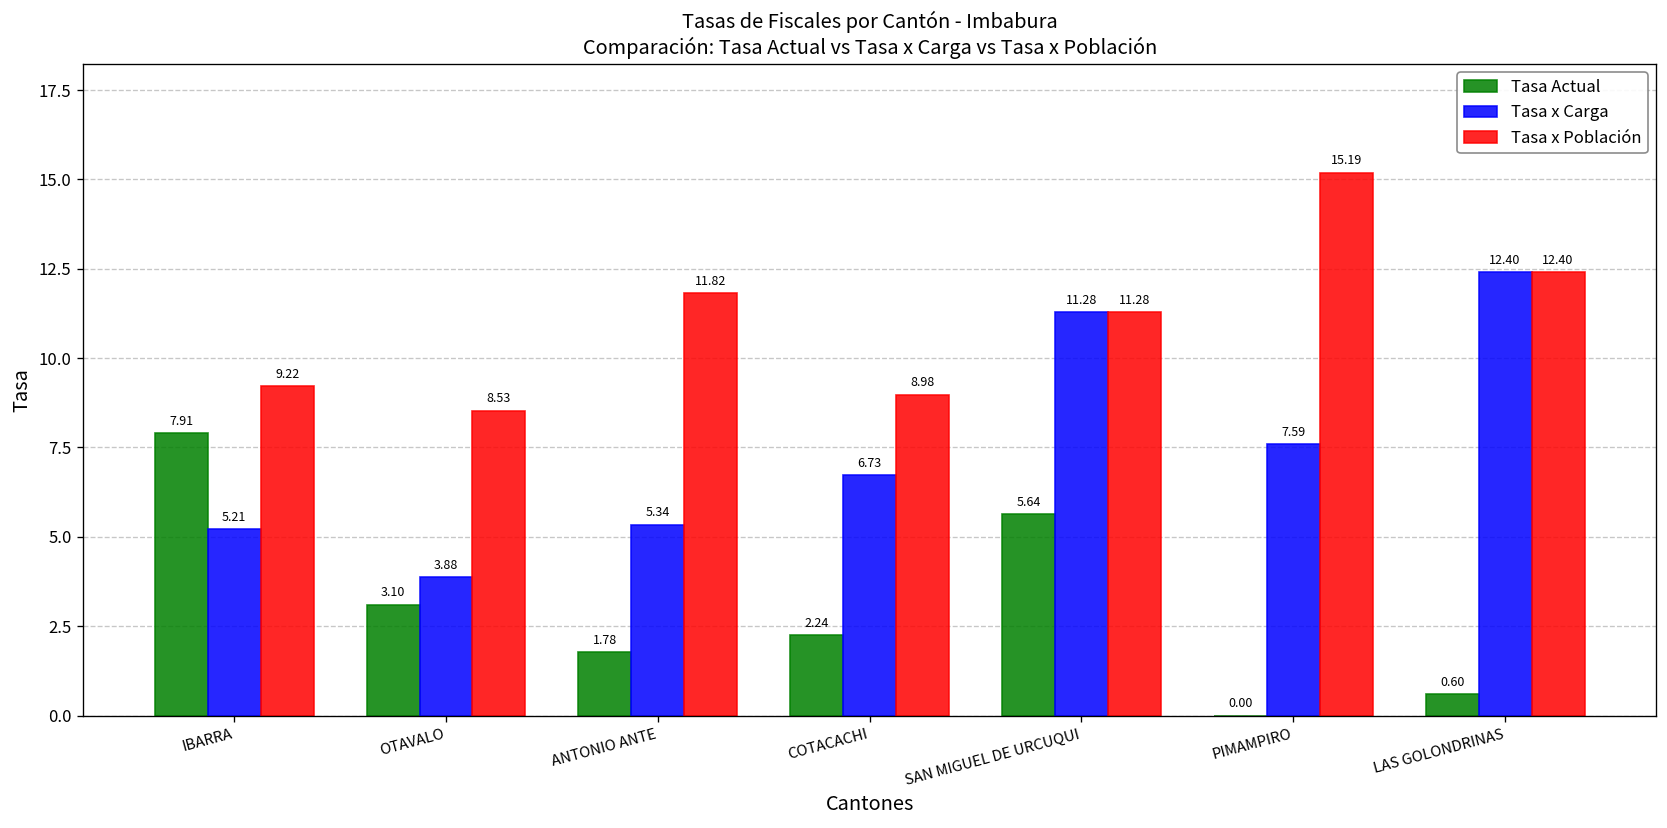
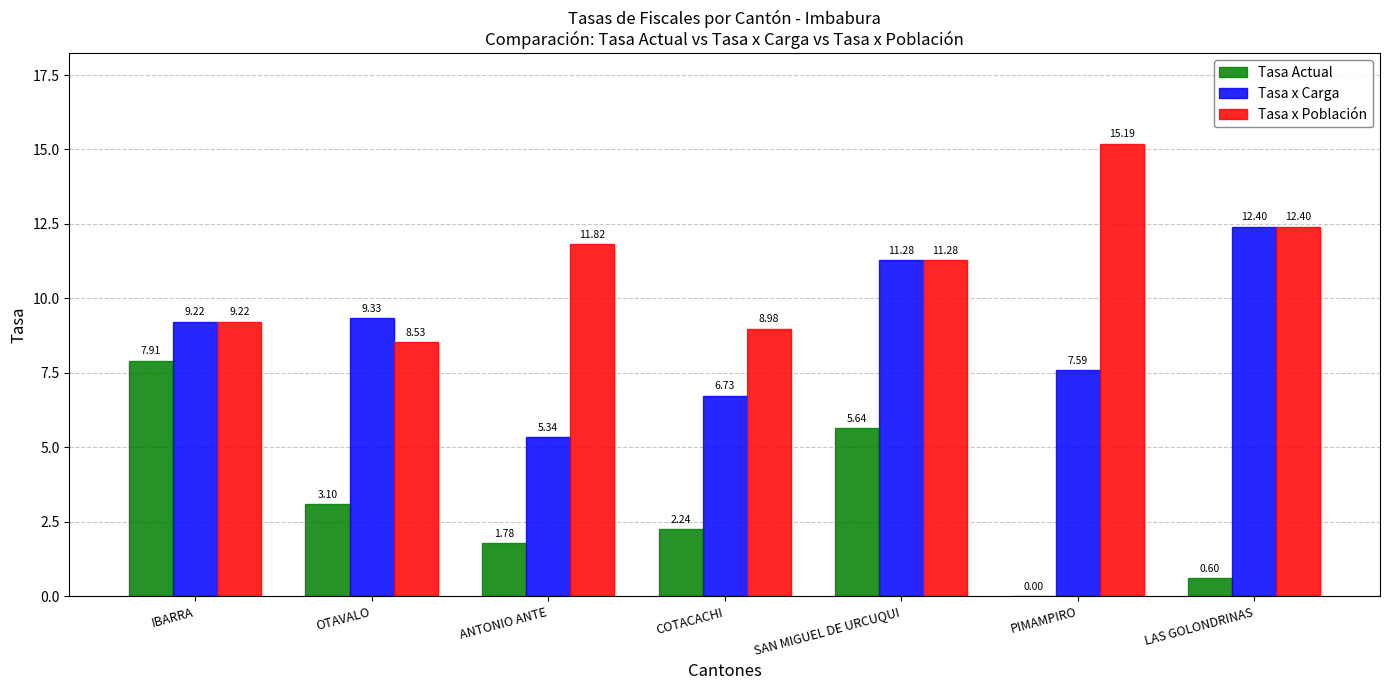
Tasa x Carga, IBARRA: 5.21 -> 9.22
Tasa x Carga, OTAVALO: 3.88 -> 9.33
